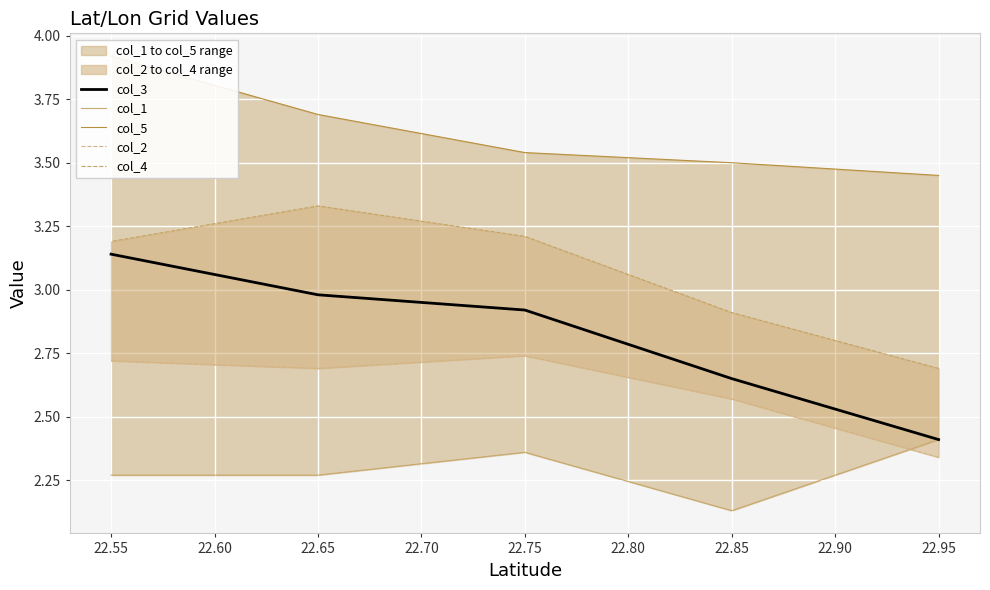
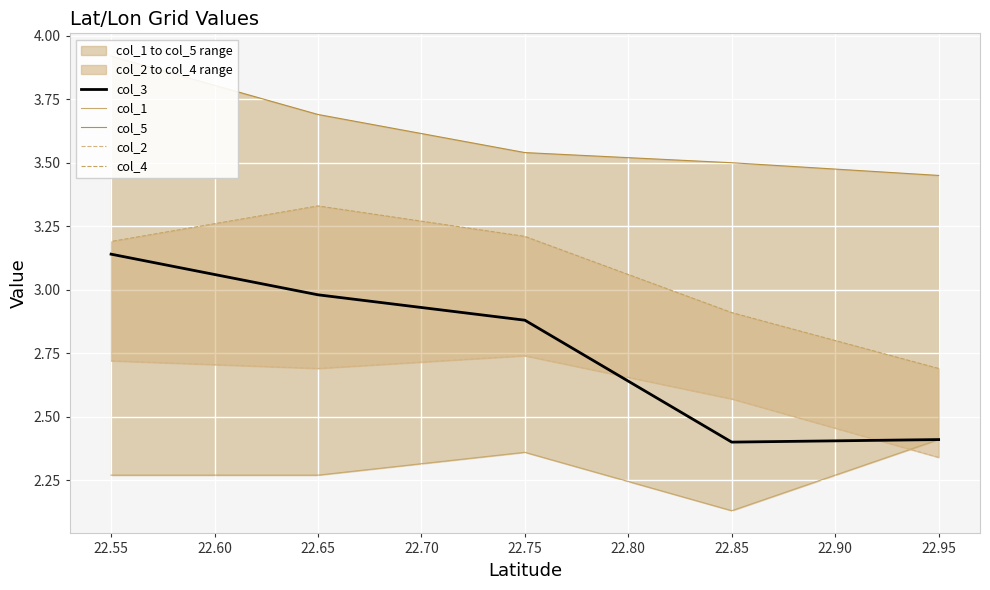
col_3, 22.75: 2.92 -> 2.88
col_3, 22.85: 2.65 -> 2.40
